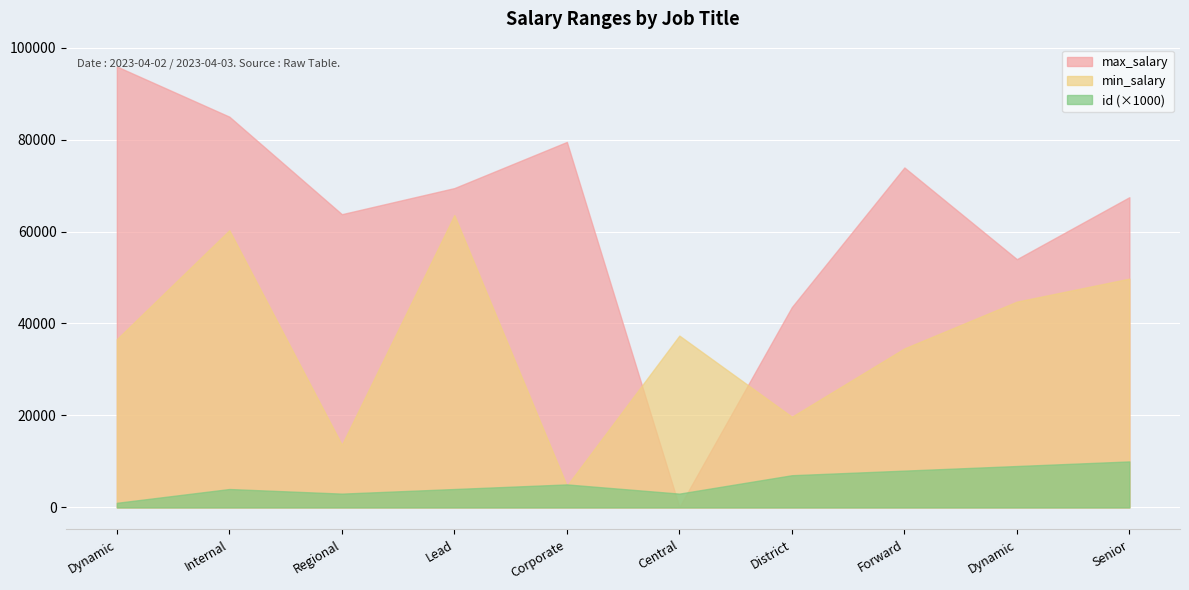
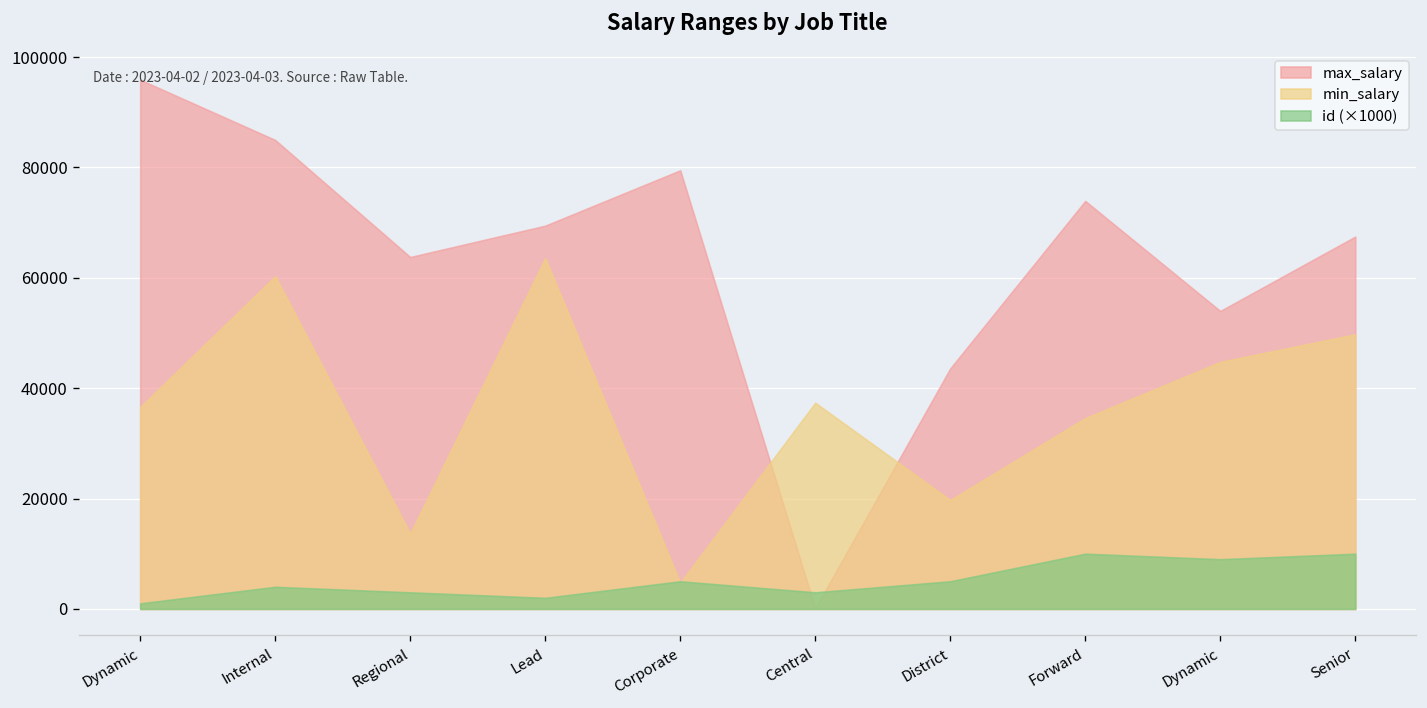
id (×1000), Lead: 4000 -> 2000
id (×1000), District: 7000 -> 5000
id (×1000), Forward: 8000 -> 10000
